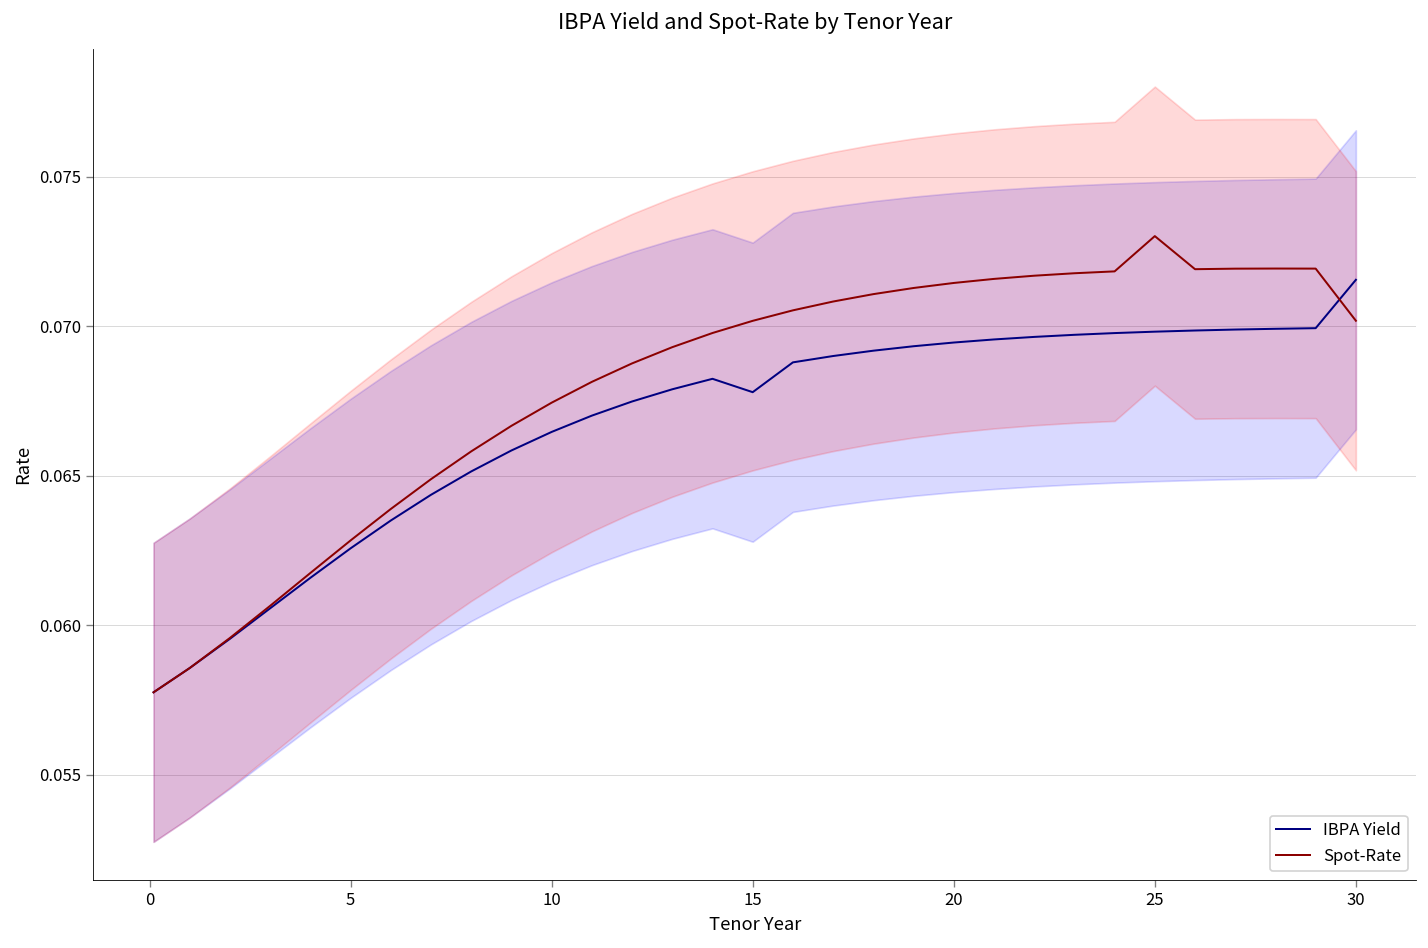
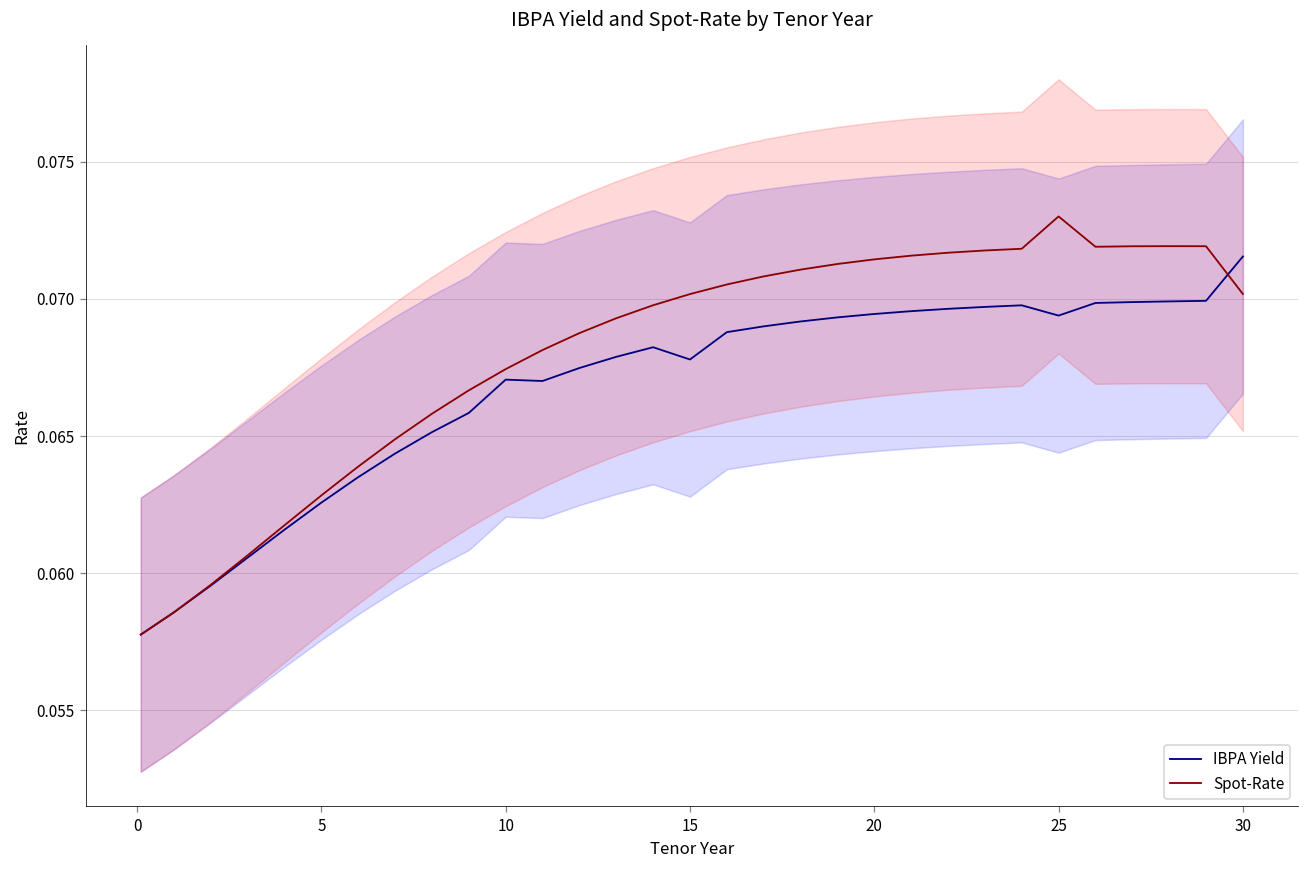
IBPA Yield, 10: 0.0665 -> 0.0671
IBPA Yield, 25: 0.0698 -> 0.0694
